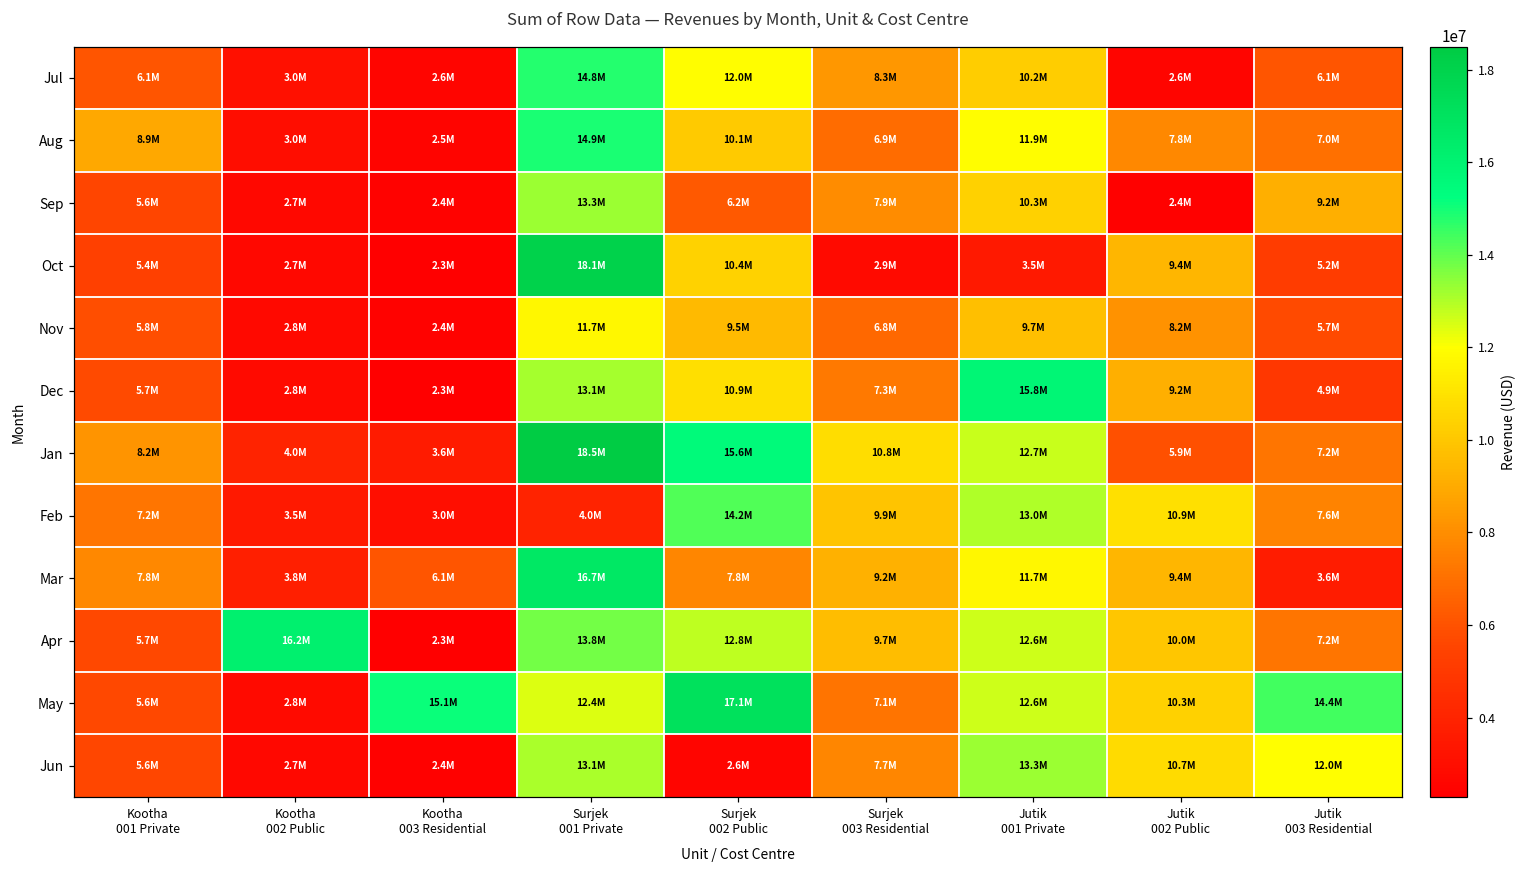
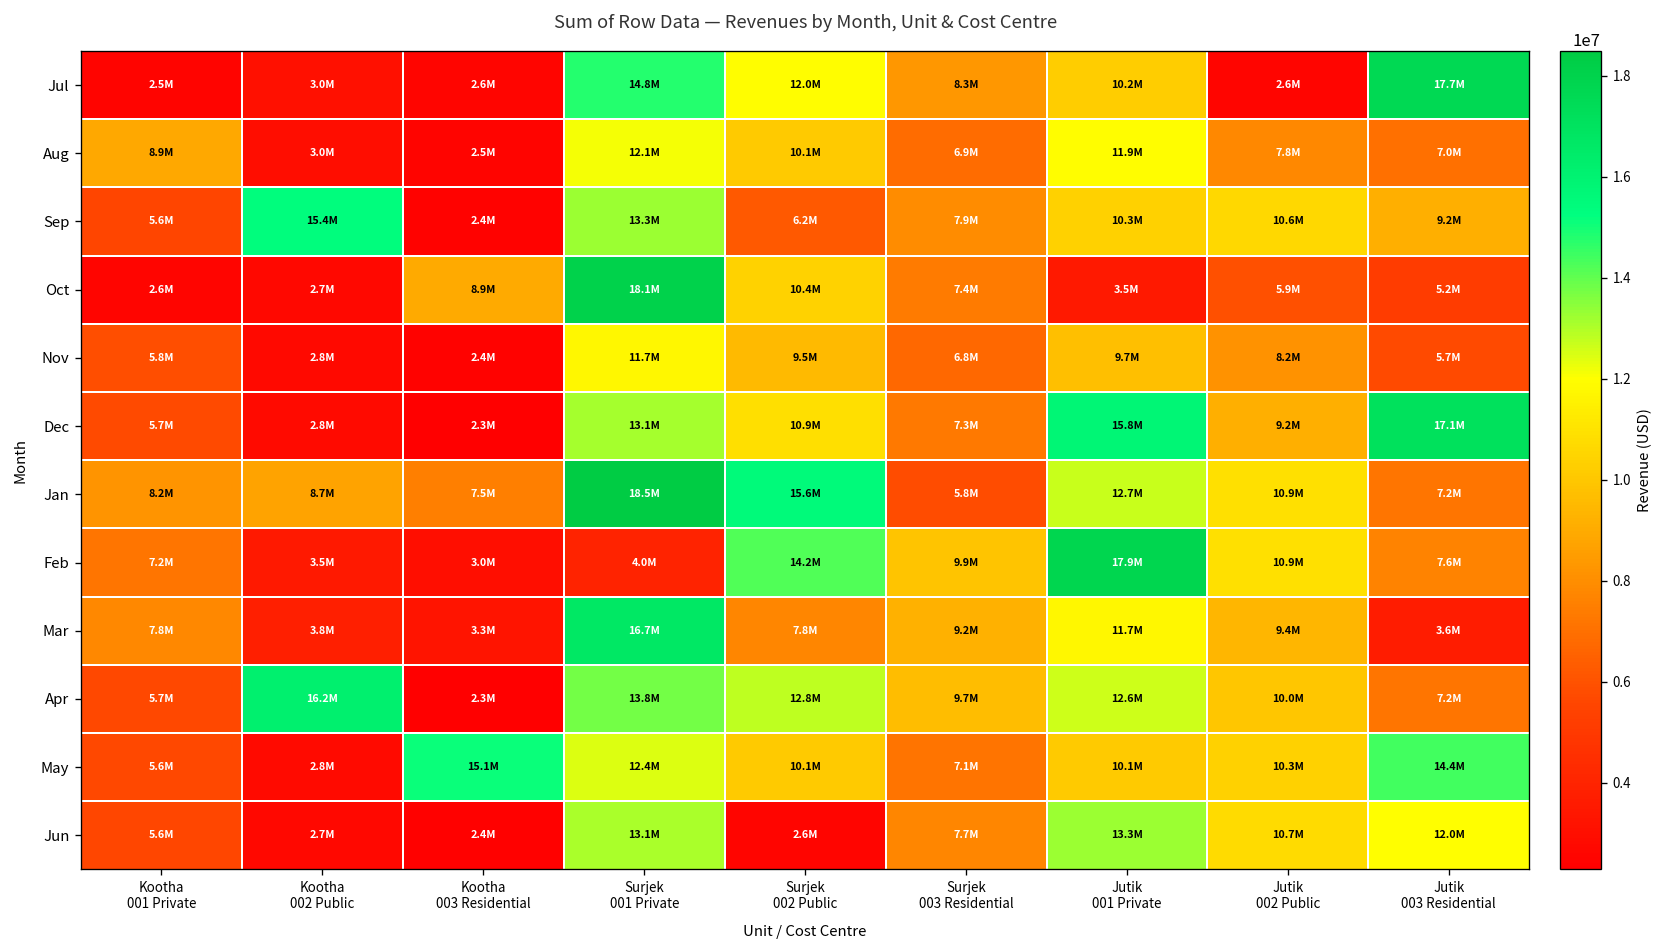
Jul, Kootha 001 Private: 6.1M -> 2.5M
Jul, Jutik 003 Residential: 6.1M -> 17.7M
Aug, Surjek 001 Private: 14.9M -> 12.1M
Sep, Kootha 002 Public: 2.7M -> 15.4M
Sep, Jutik 002 Public: 2.4M -> 10.6M
Oct, Kootha 001 Private: 5.4M -> 2.6M
Oct, Kootha 003 Residential: 2.3M -> 8.9M
Oct, Surjek 003 Residential: 2.9M -> 7.4M
Oct, Jutik 002 Public: 9.4M -> 5.9M
Dec, Jutik 003 Residential: 4.9M -> 17.1M
Jan, Kootha 002 Public: 4.0M -> 8.7M
Jan, Kootha 003 Residential: 3.6M -> 7.5M
Jan, Surjek 003 Residential: 10.8M -> 5.8M
Jan, Jutik 002 Public: 5.9M -> 10.9M
Feb, Jutik 001 Private: 13.0M -> 17.9M
Mar, Kootha 003 Residential: 6.1M -> 3.3M
May, Surjek 002 Public: 17.1M -> 10.1M
May, Jutik 001 Private: 12.6M -> 10.1M
